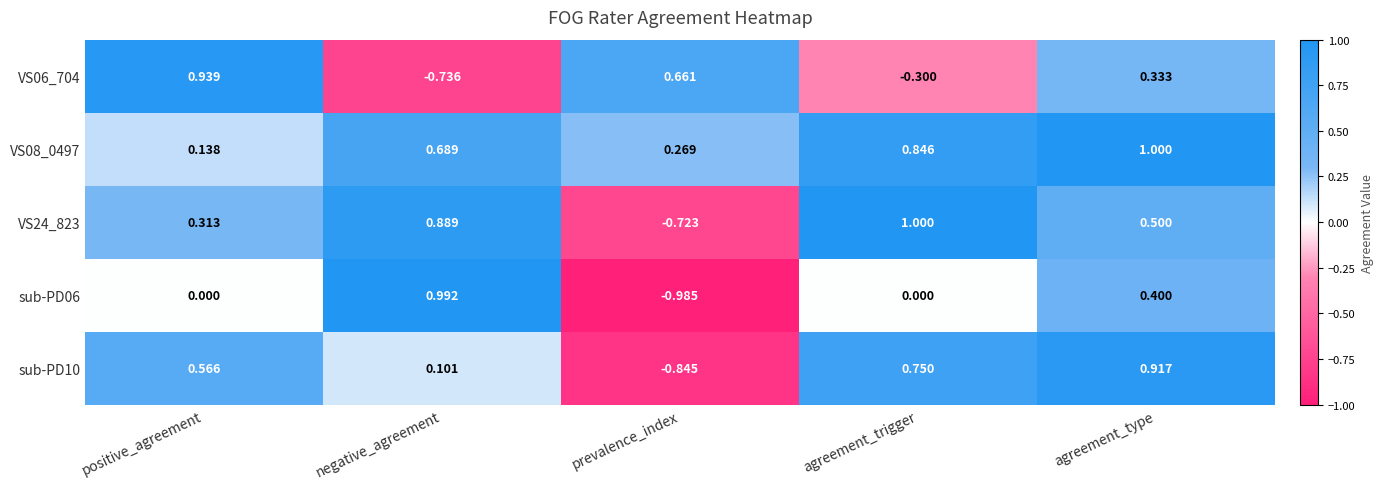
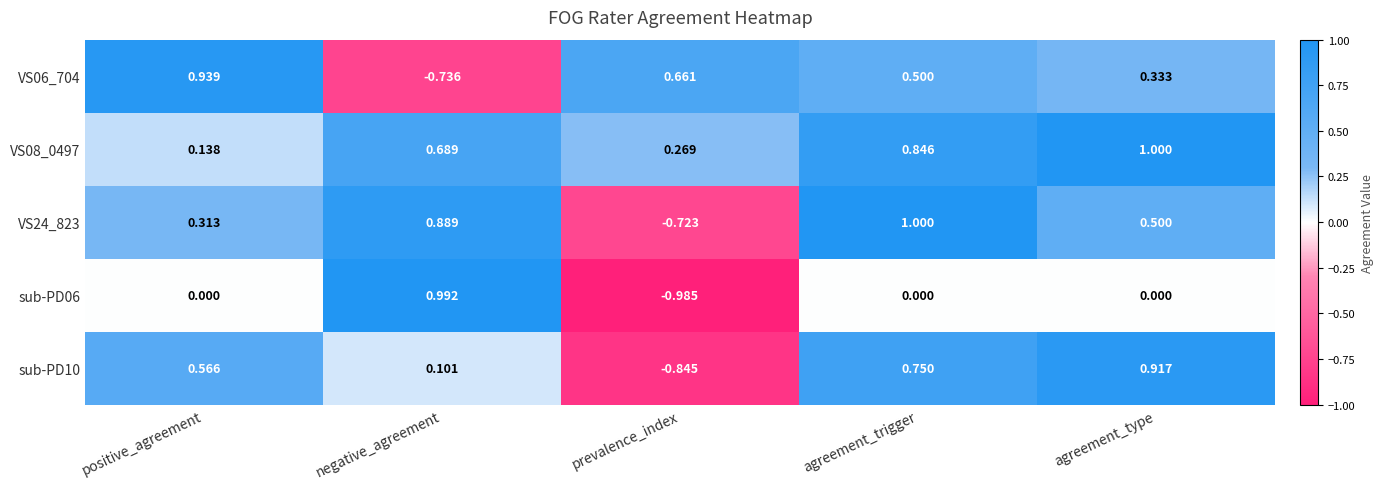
VS06_704, agreement_trigger: -0.300 -> 0.500
sub-PD06, agreement_type: 0.400 -> 0.000
